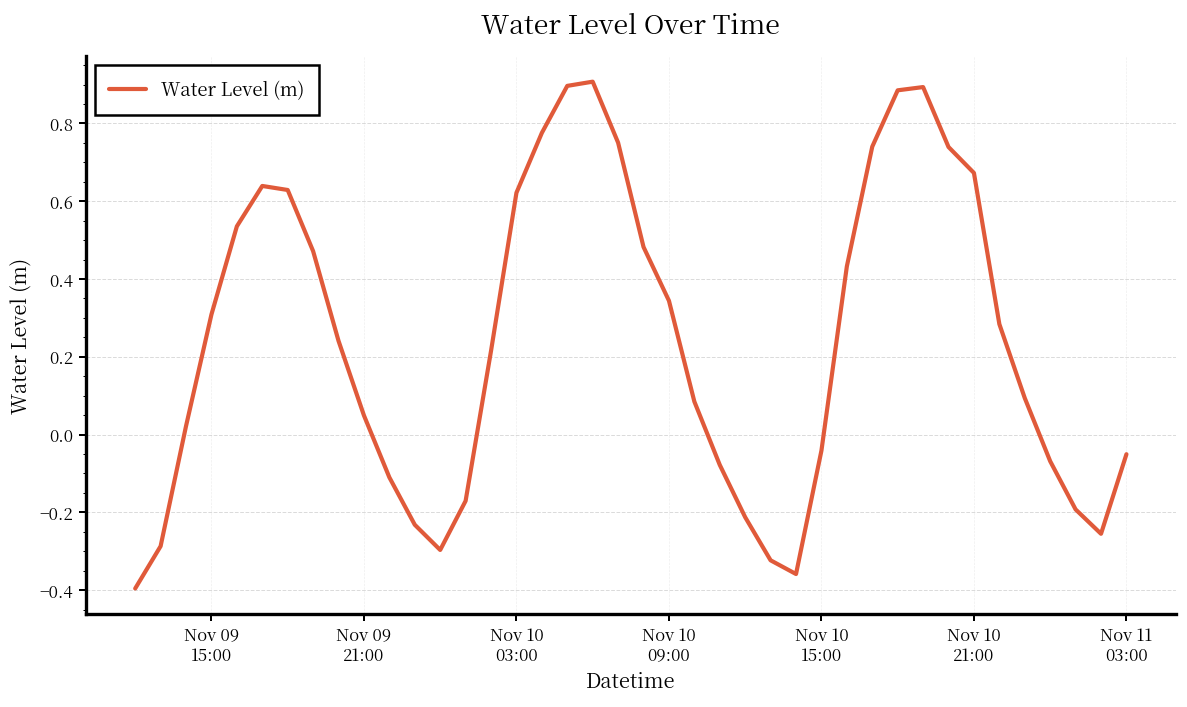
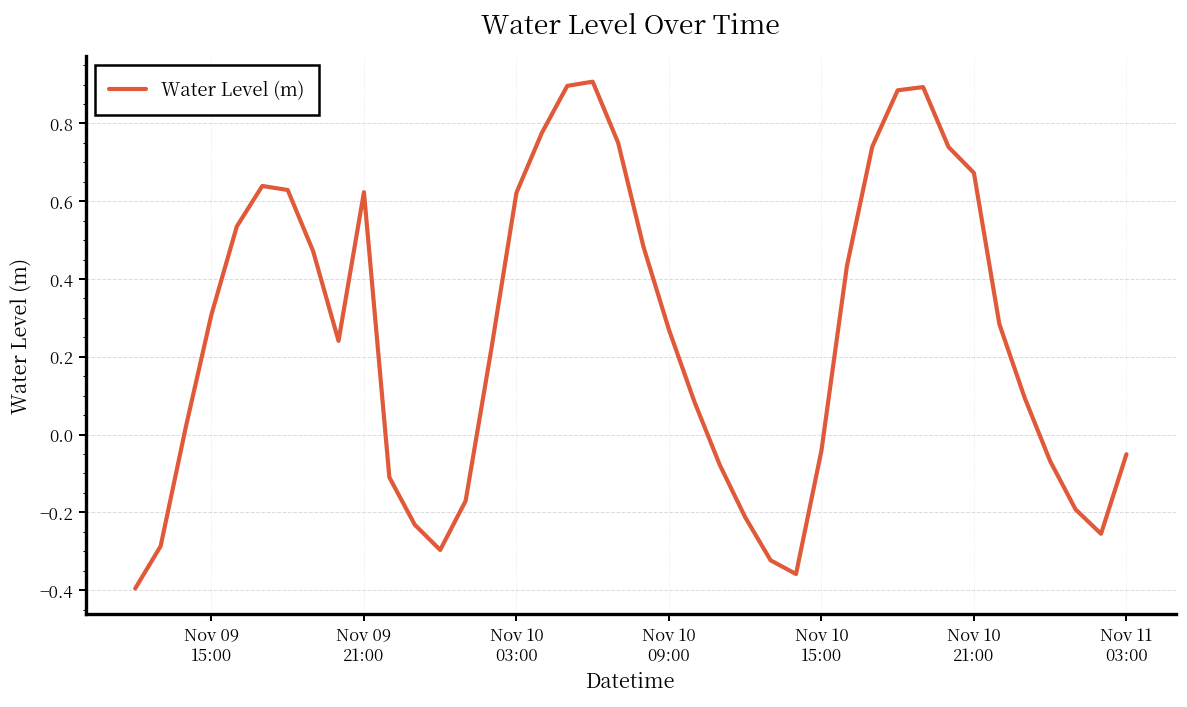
Nov 09 21:00: 0.05 -> 0.62
Nov 10 09:00: 0.34 -> 0.27
